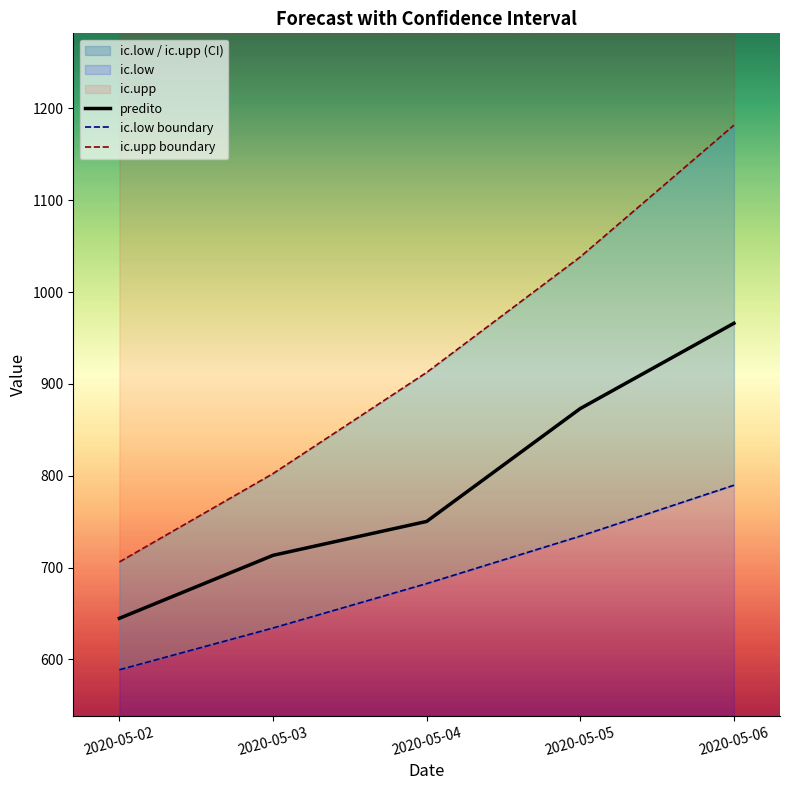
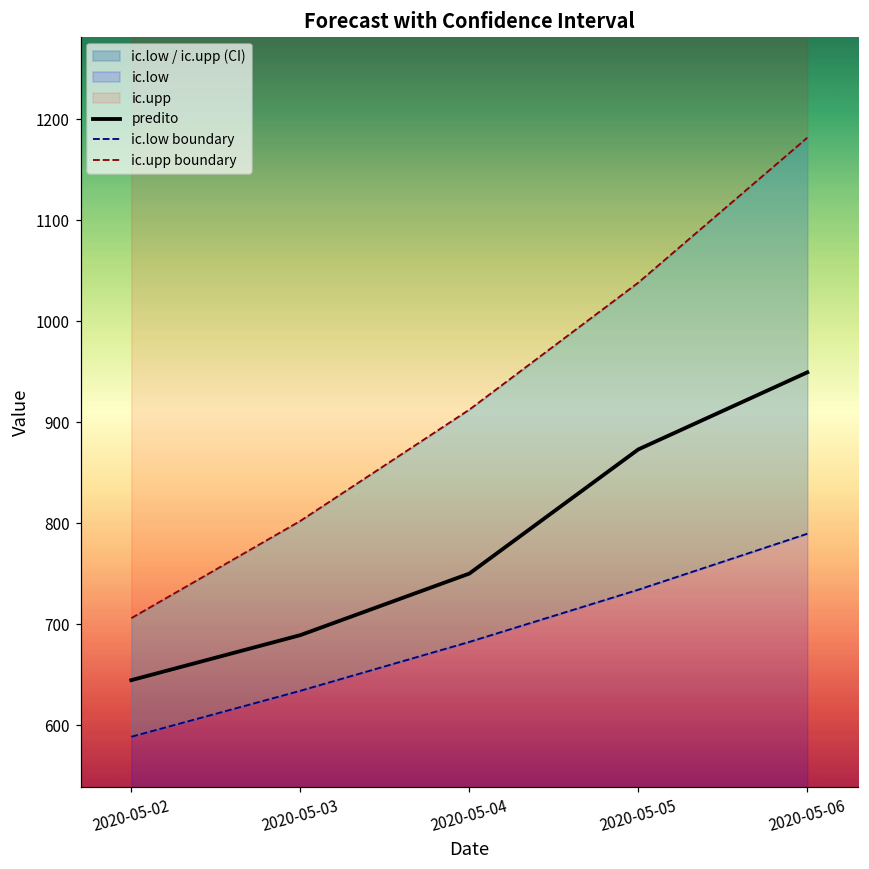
predito, 2020-05-03: 710 -> 690
predito, 2020-05-06: 970 -> 950
